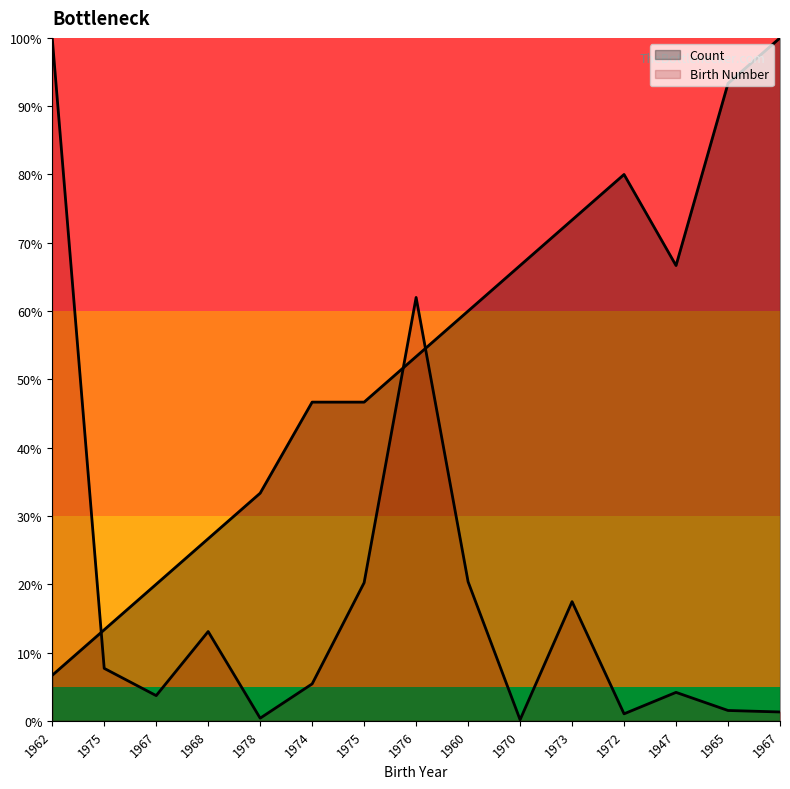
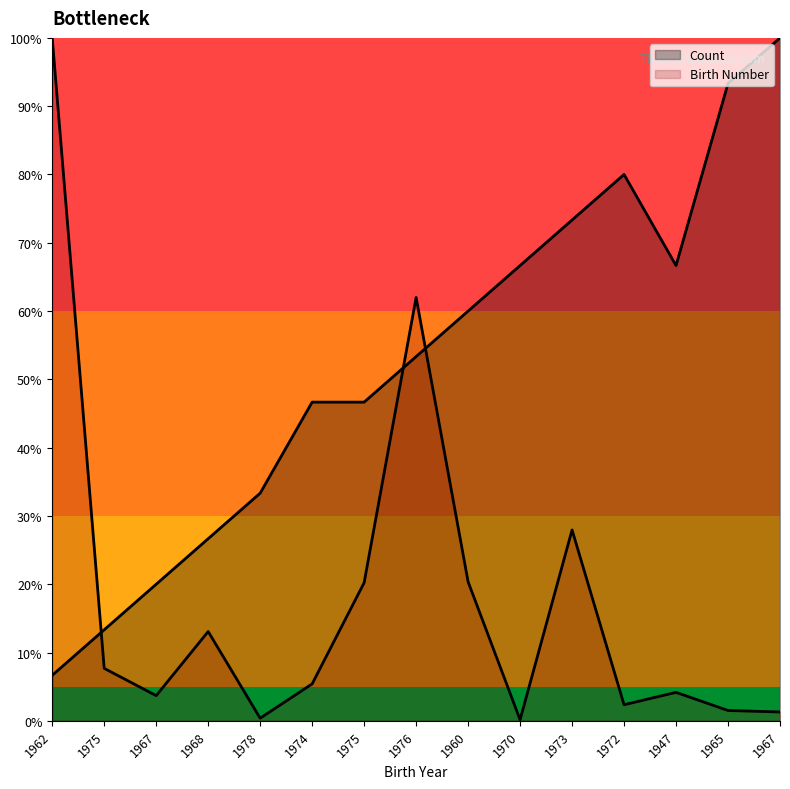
Birth Number, 1973: 17% -> 28%
Birth Number, 1972: 1% -> 2%
